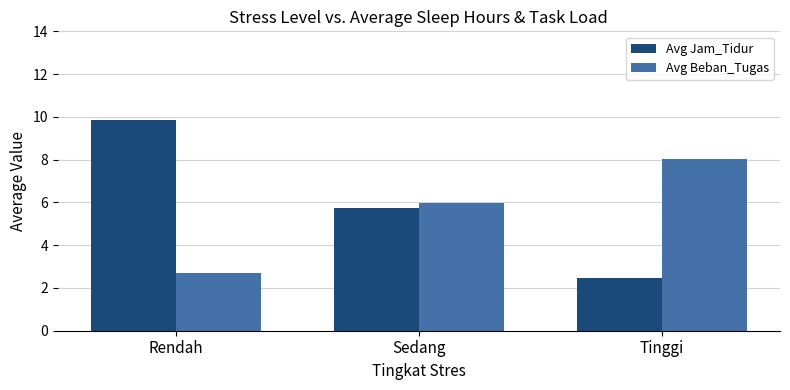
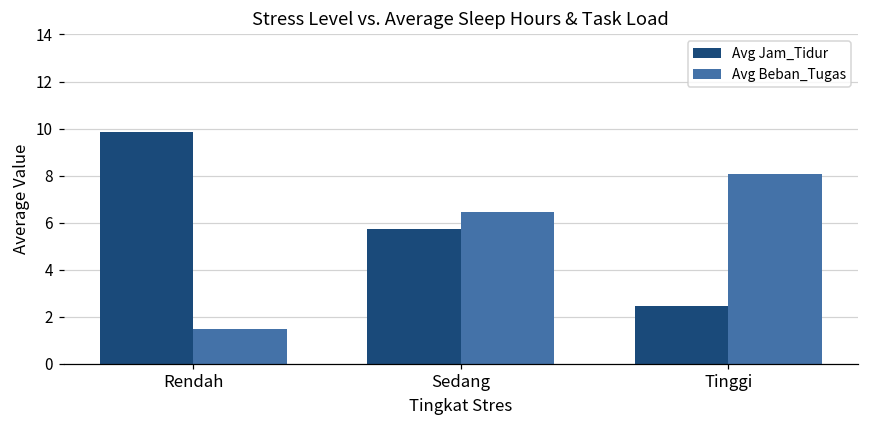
Avg Beban_Tugas, Rendah: 2.7 -> 1.5
Avg Beban_Tugas, Sedang: 6.0 -> 6.5
